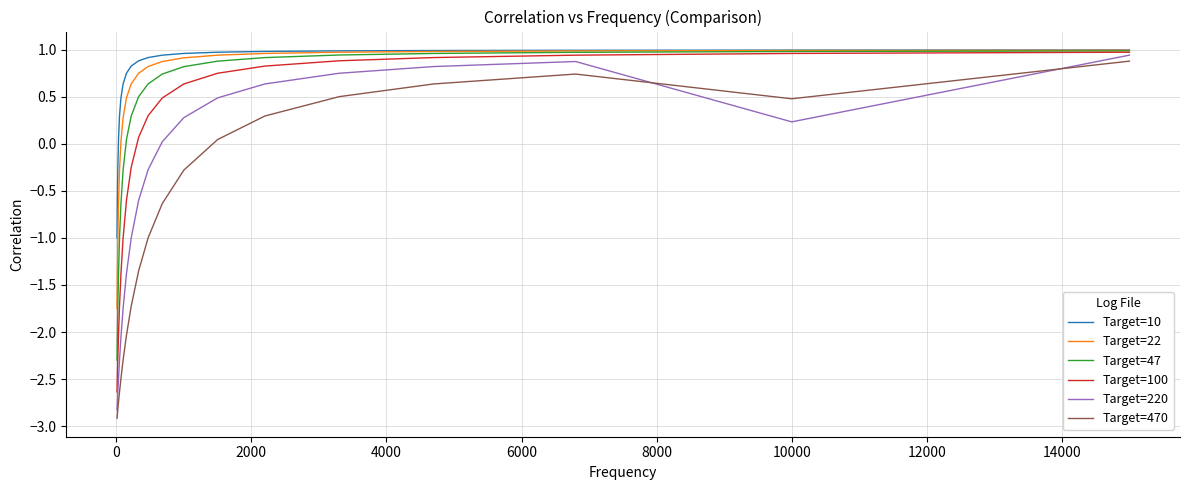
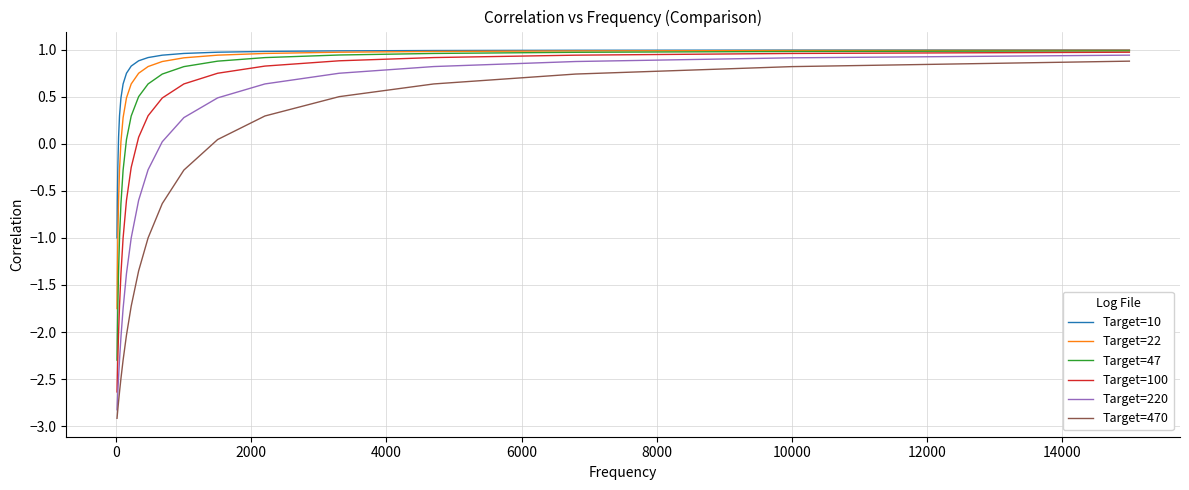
Target=220, 10000: 0.2 -> 0.9
Target=470, 10000: 0.5 -> 0.8
